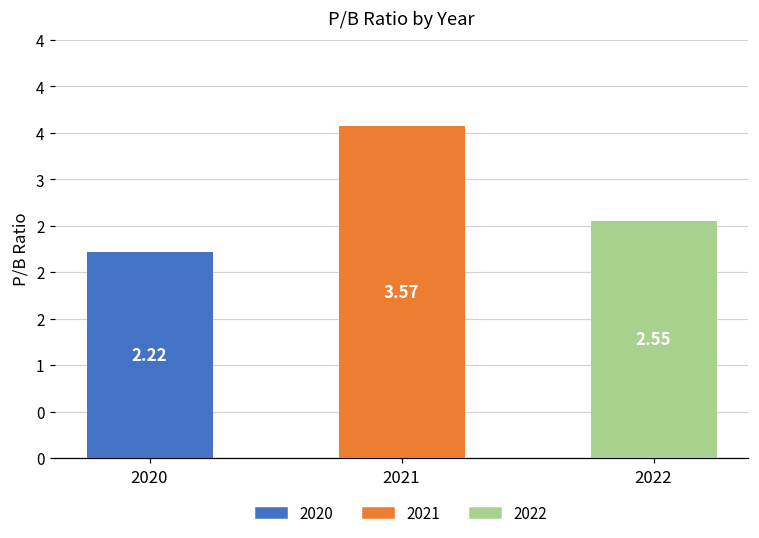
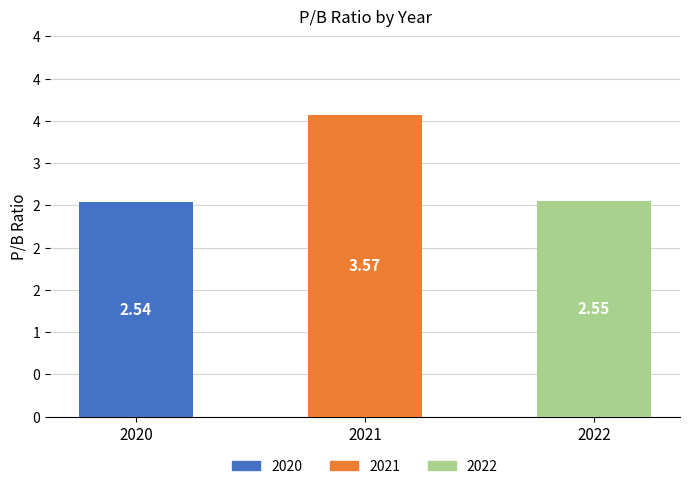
2020: 2.22 -> 2.54
